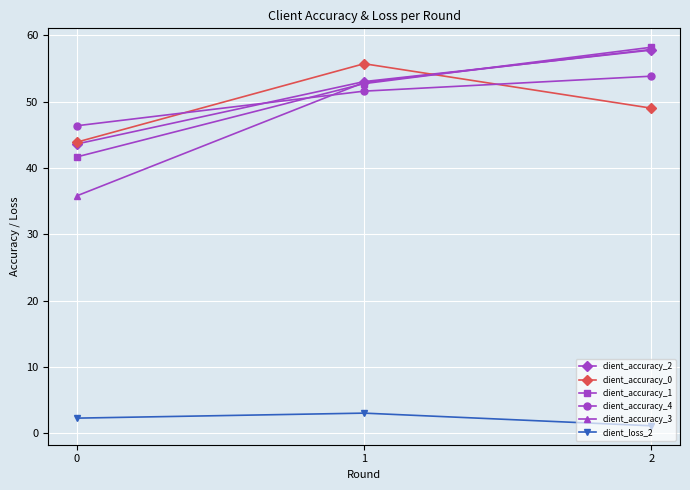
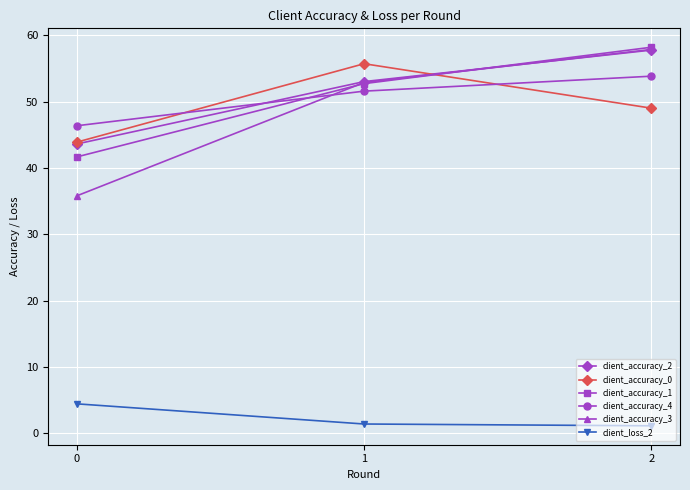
client_loss_2, 0: 2 -> 4
client_loss_2, 1: 3 -> 1
